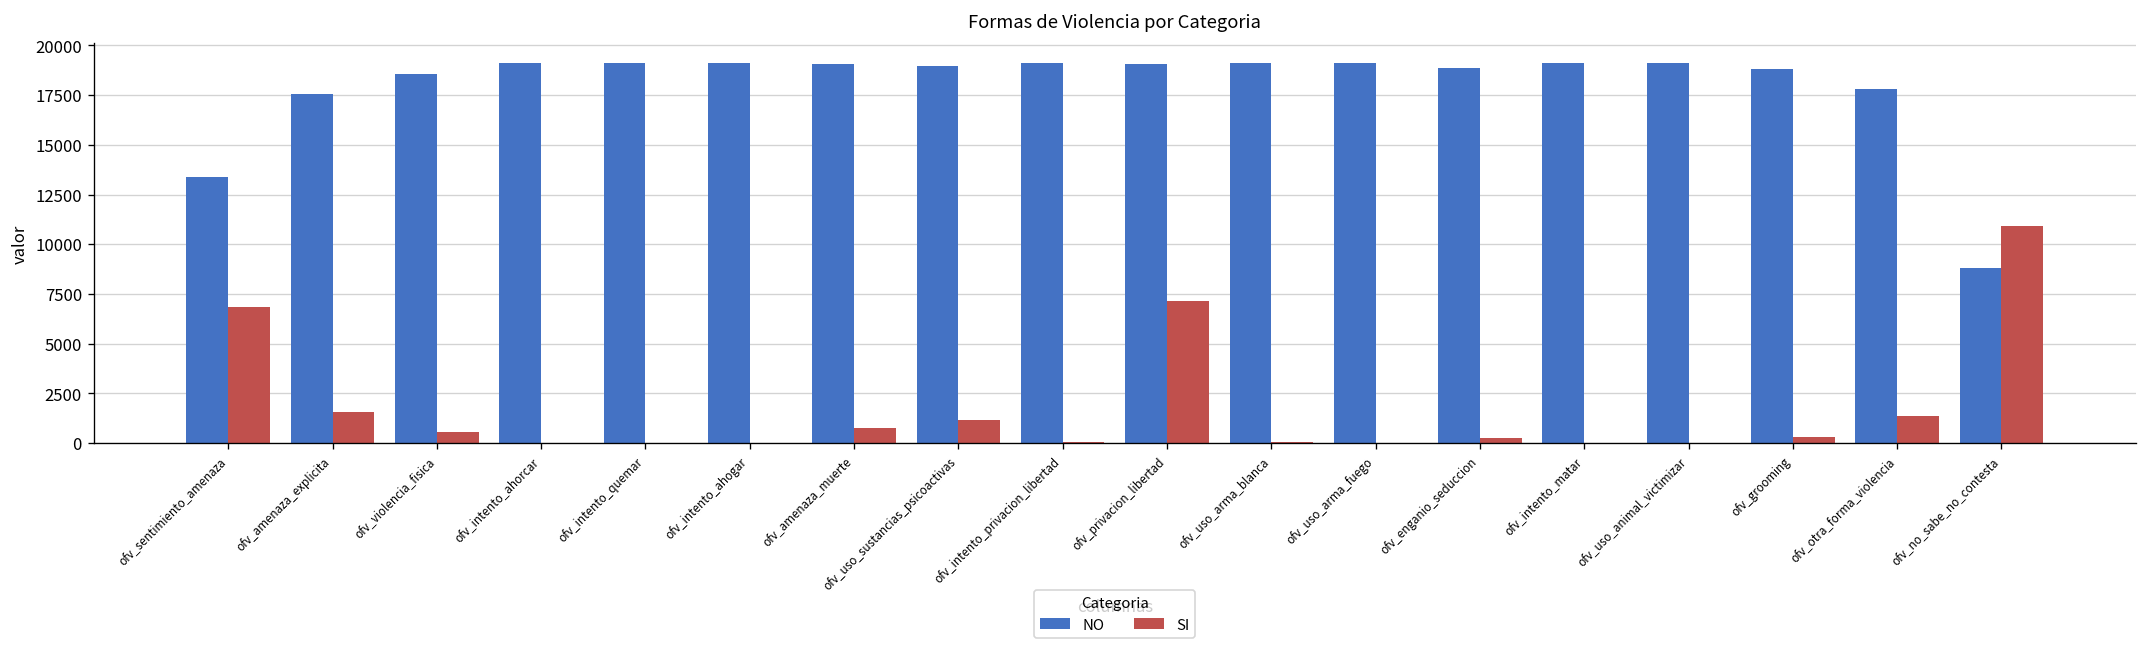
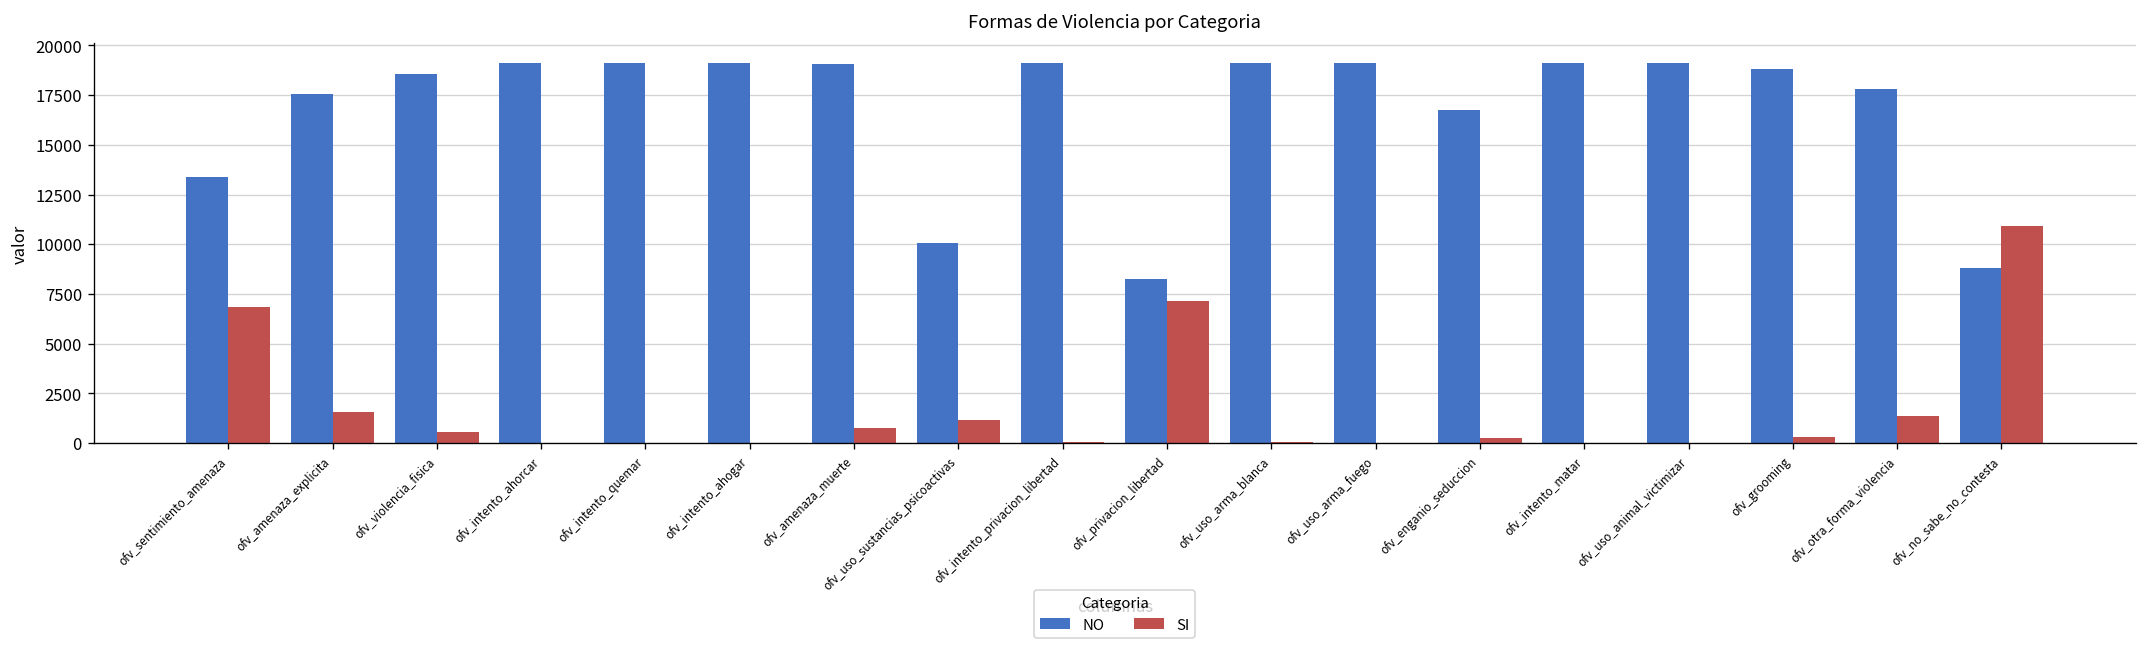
NO, ofv_uso_sustancias_psicoactivas: 19000 -> 10100
NO, ofv_privacion_libertad: 19100 -> 8300
NO, ofv_enganio_seduccion: 18900 -> 16700
